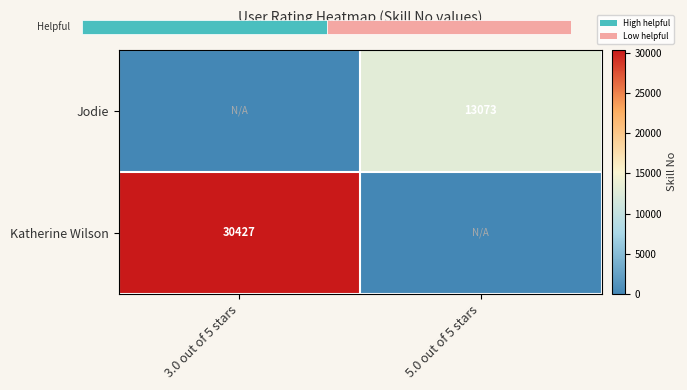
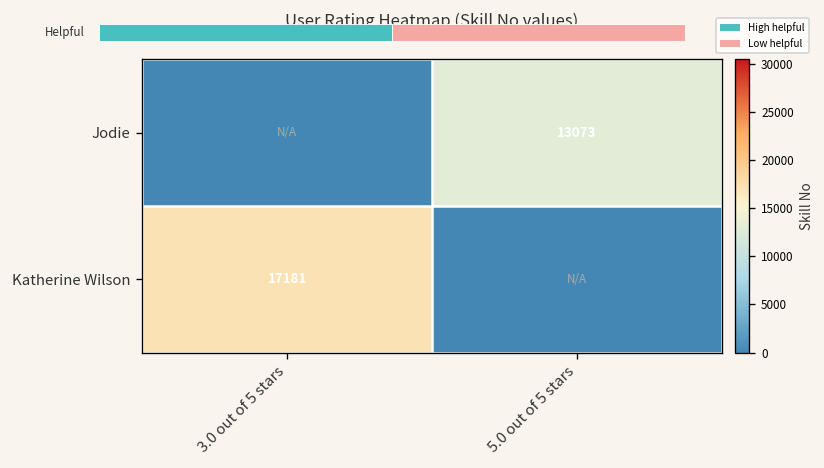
User Rating Heatmap (Skill No values), Katherine Wilson, 3.0 out of 5 stars: 30427 -> 17181
